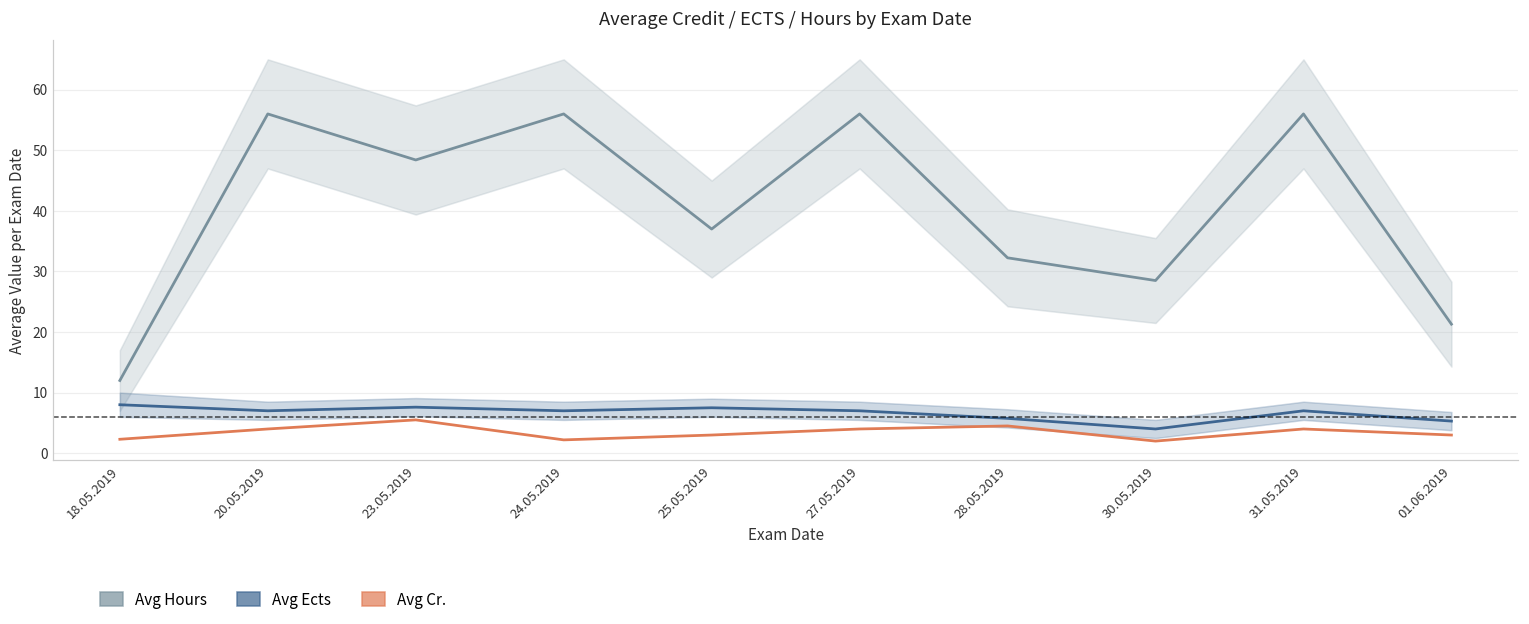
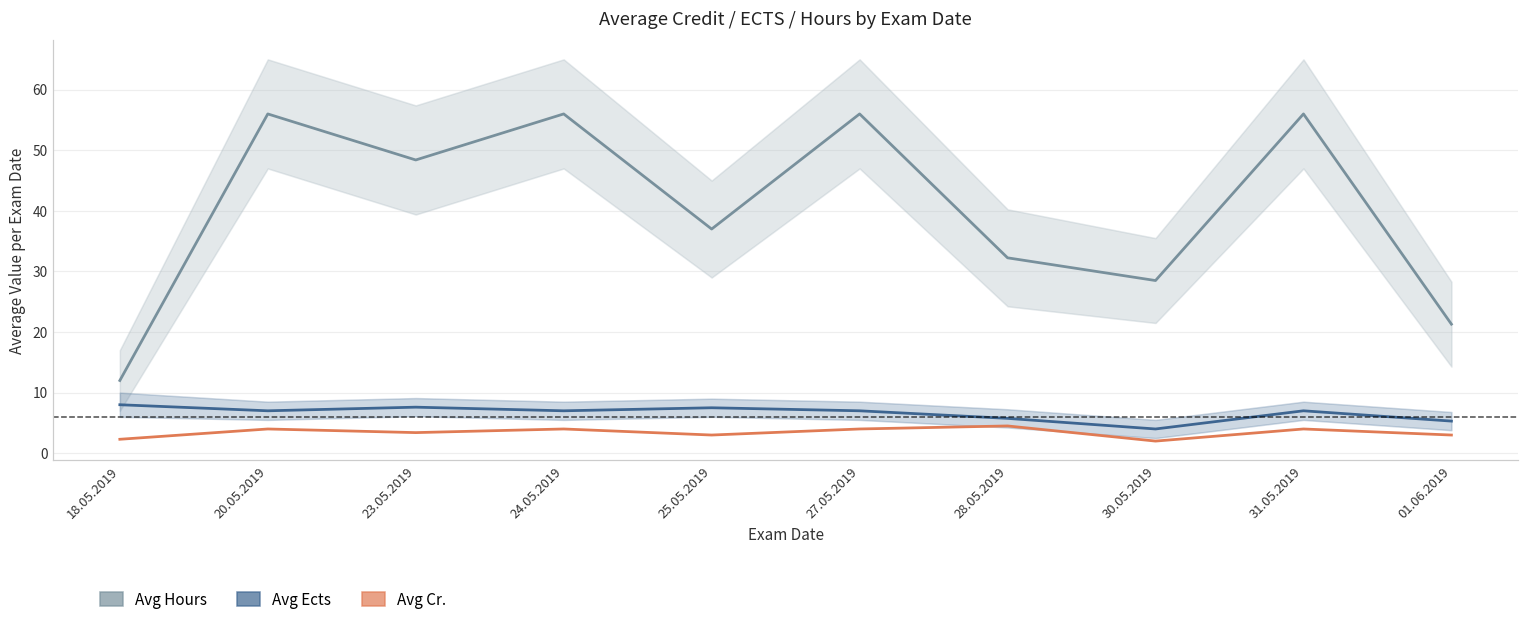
Avg Cr., 23.05.2019: 6 -> 3
Avg Cr., 24.05.2019: 2 -> 4
